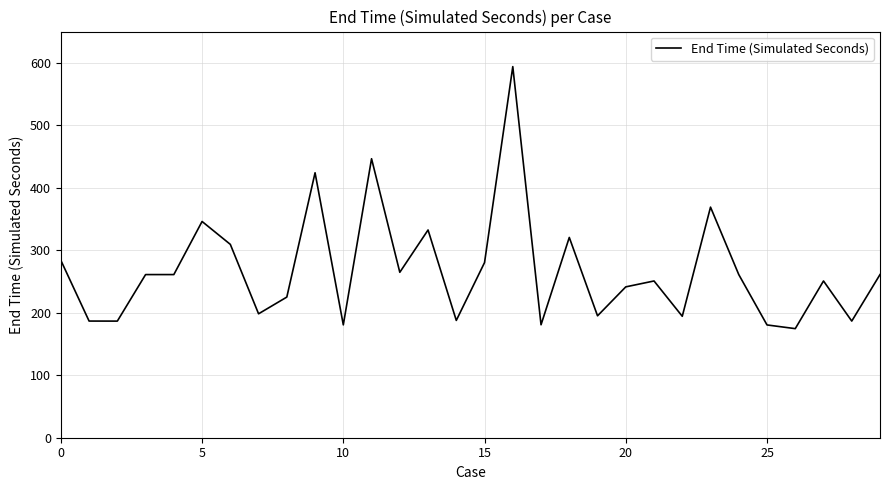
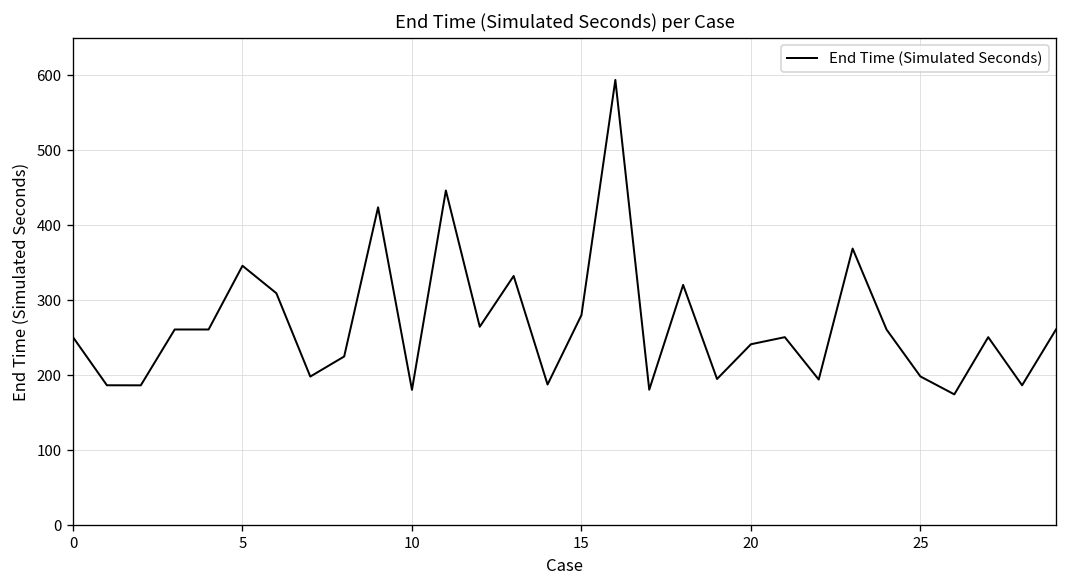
0: 280 -> 250
25: 180 -> 200
